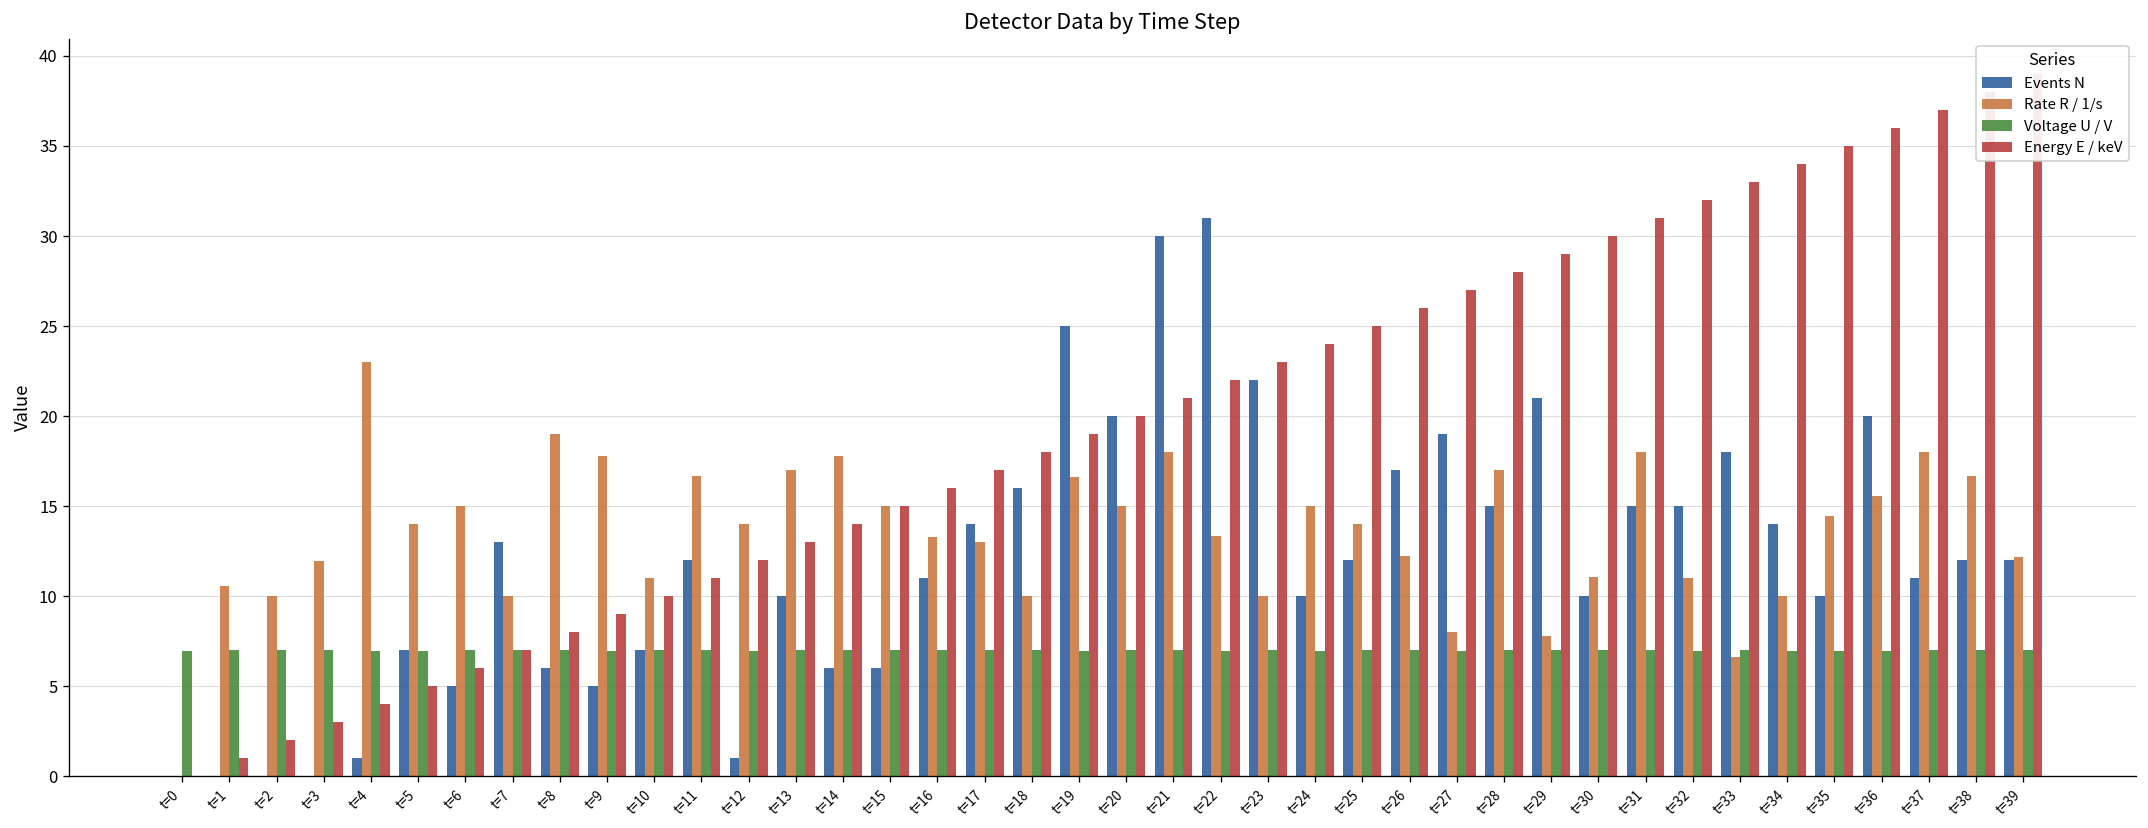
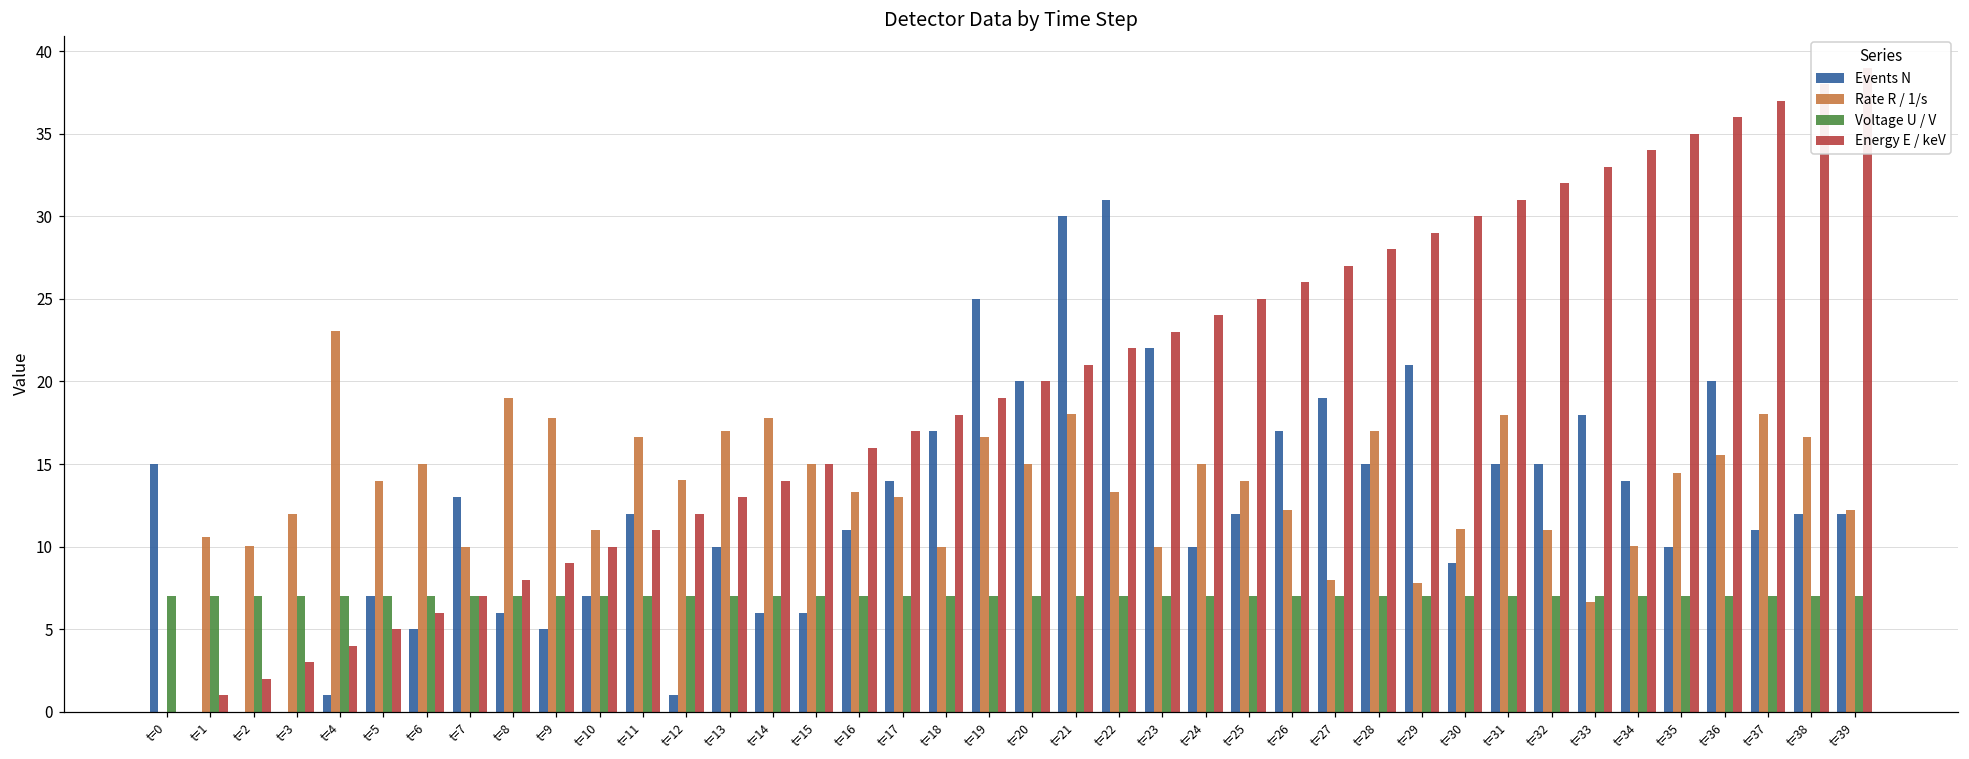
Events N, t=0: 0 -> 15
Events N, t=18: 16 -> 17
Events N, t=30: 10 -> 9
